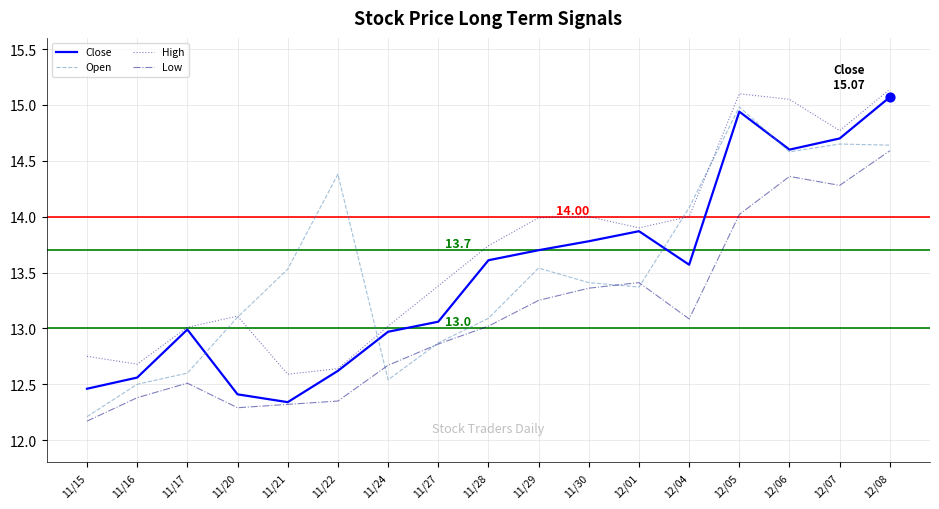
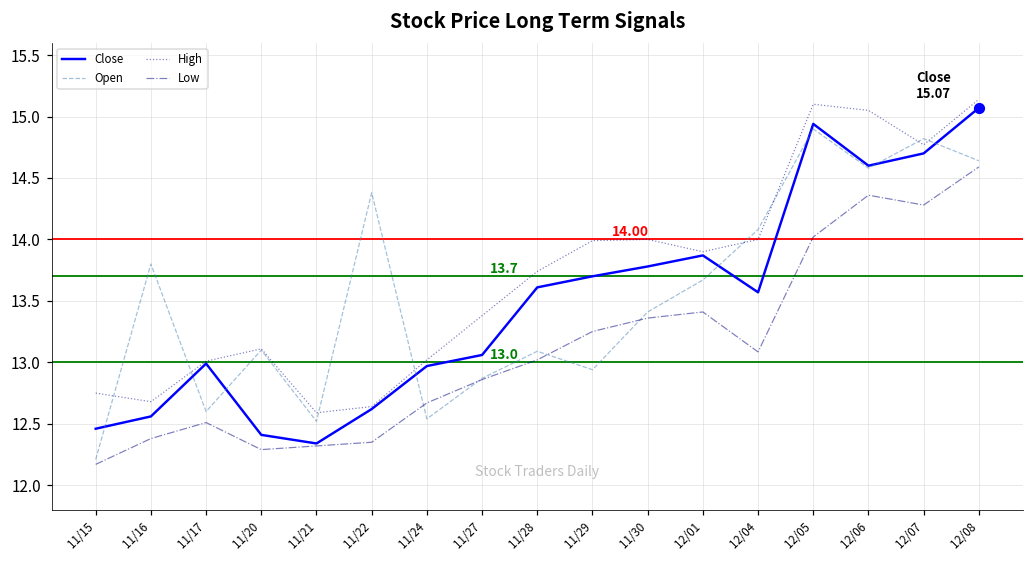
Open, 11/16: 12.5 -> 13.8
Open, 11/21: 13.53 -> 12.52
Open, 11/29: 13.54 -> 12.94
Open, 12/01: 13.37 -> 13.67
Open, 12/05: 14.98 -> 14.90
Open, 12/07: 14.65 -> 14.82
